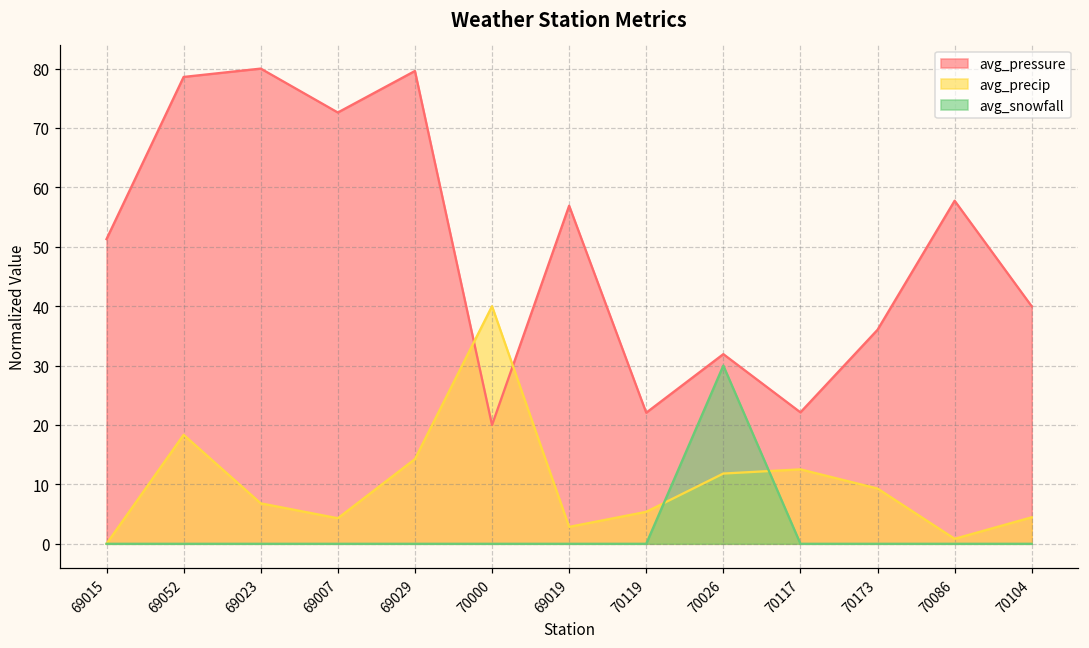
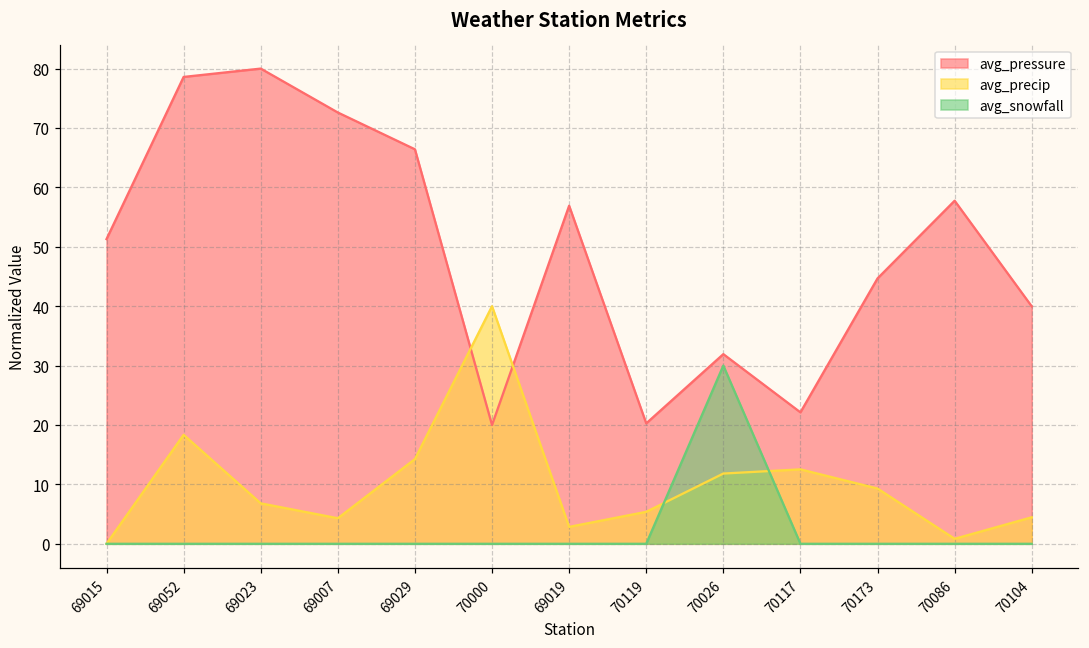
avg_pressure, 69029: 80 -> 66
avg_pressure, 70119: 22 -> 20
avg_pressure, 70173: 36 -> 45
